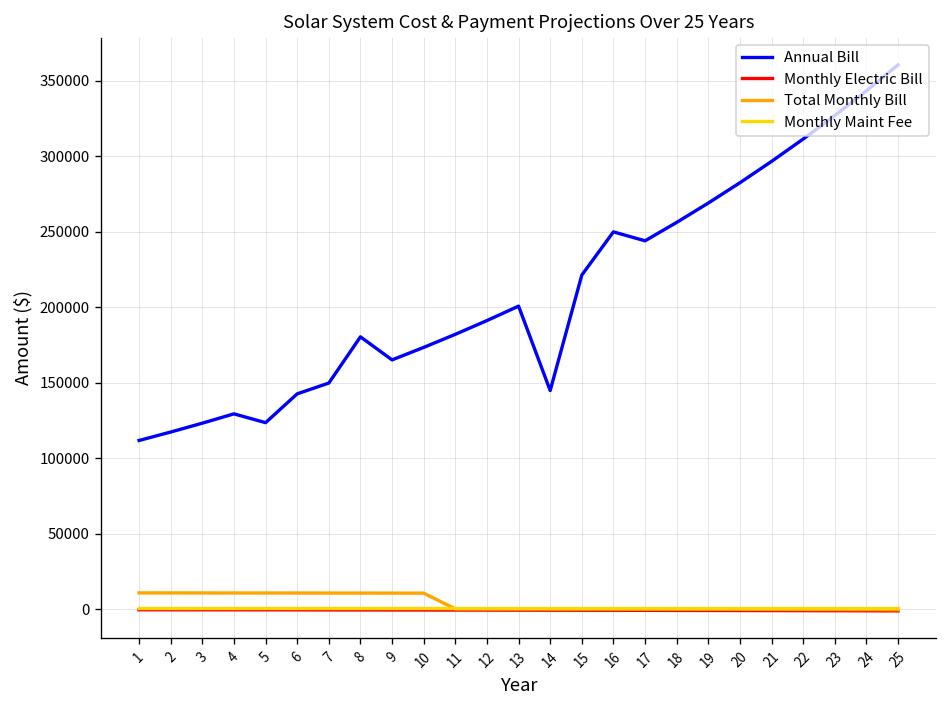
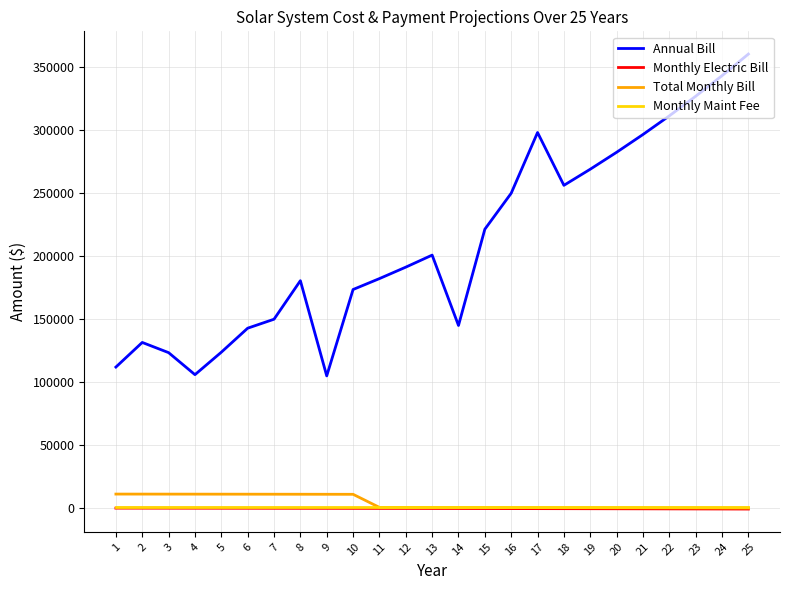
Annual Bill, 2: 117000 -> 131000
Annual Bill, 4: 129000 -> 106000
Annual Bill, 9: 165000 -> 105000
Annual Bill, 17: 244000 -> 298000
